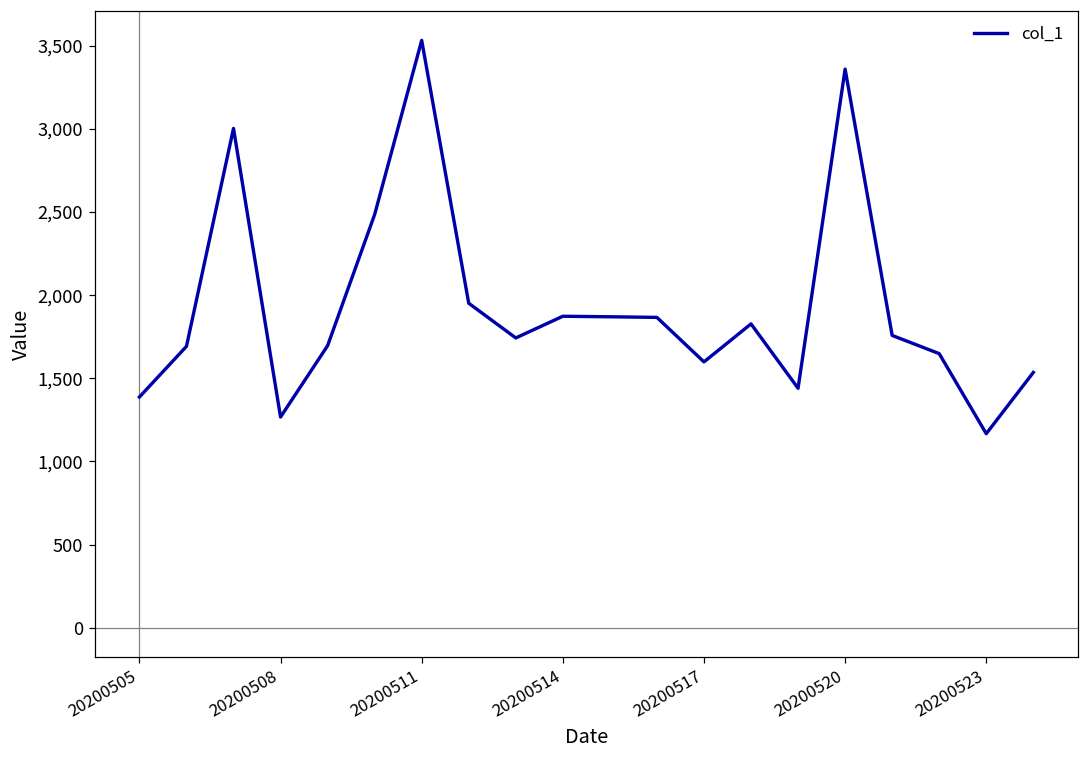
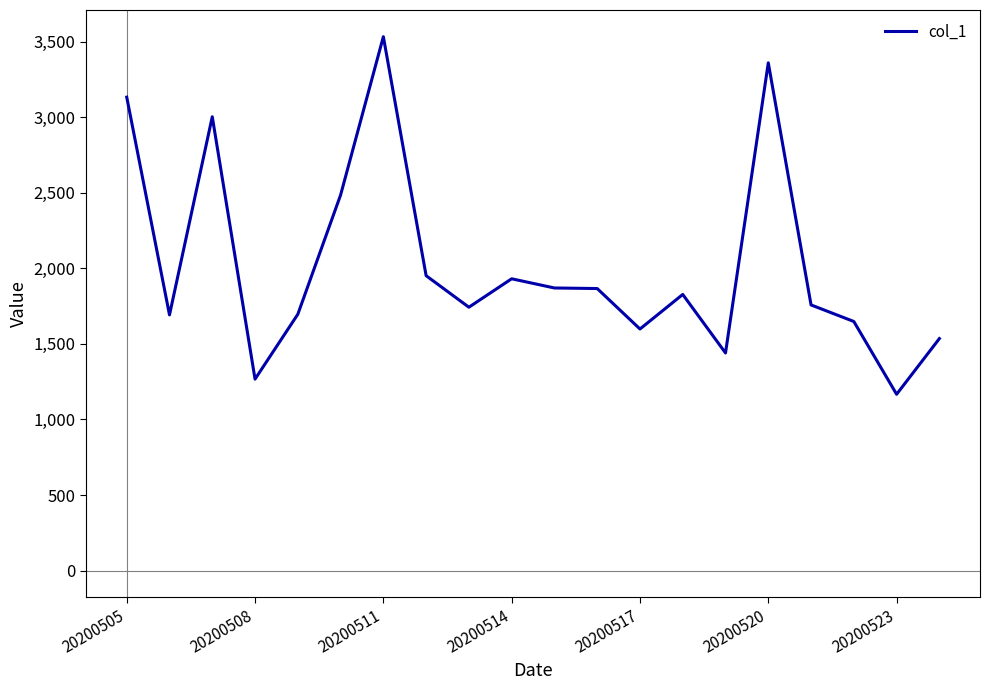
20200505: 1,390 -> 3,130
20200514: 1,870 -> 1,930
